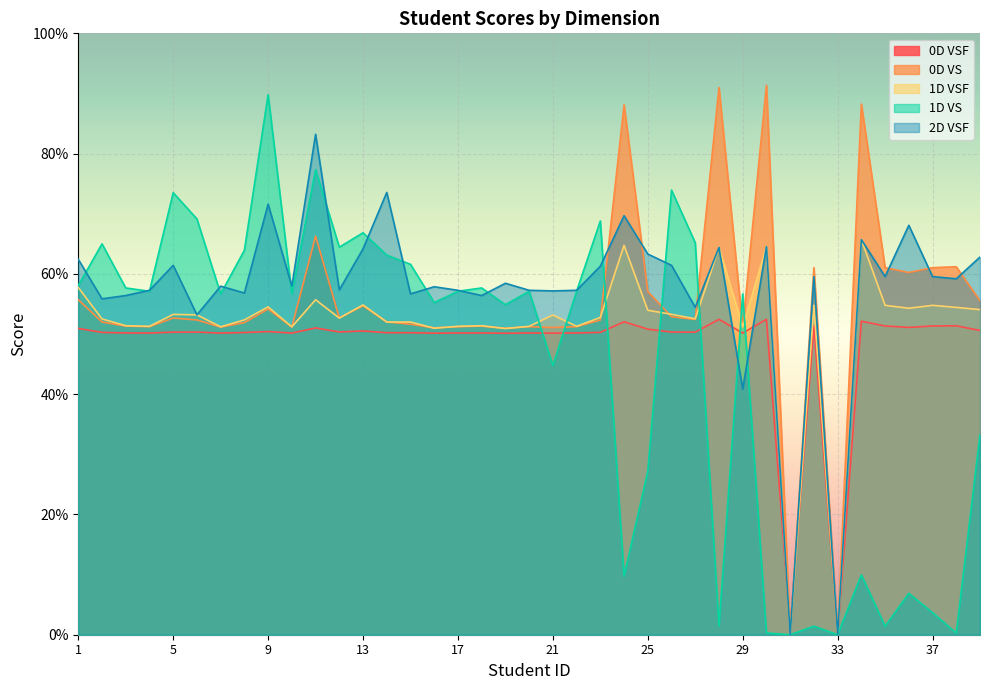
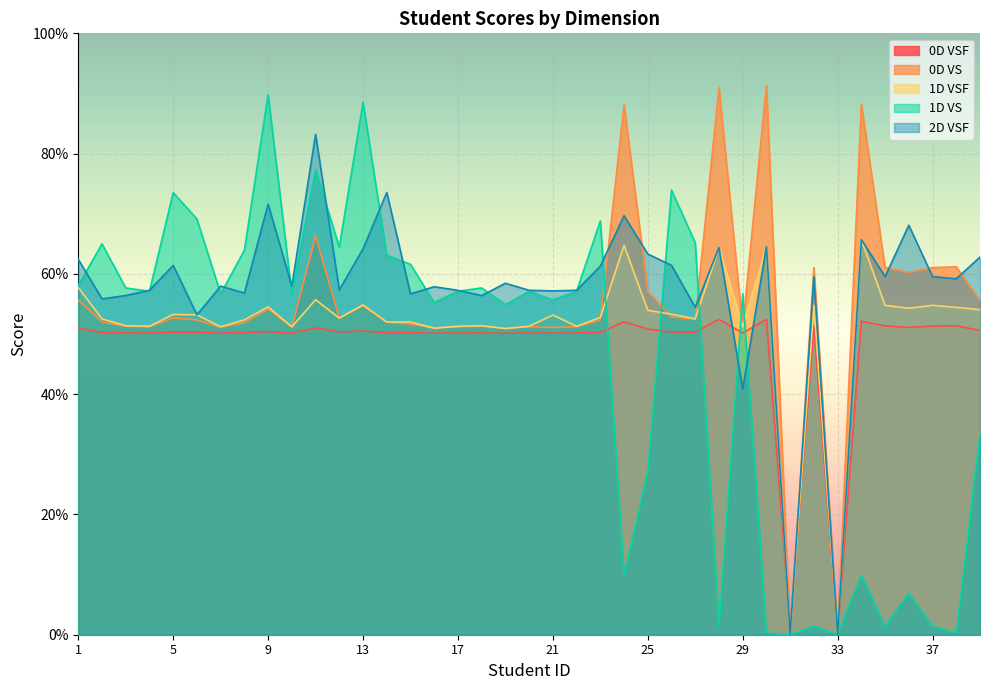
1D VS, 13: 67% -> 89%
1D VS, 21: 45% -> 56%
1D VS, 37: 4% -> 1%
